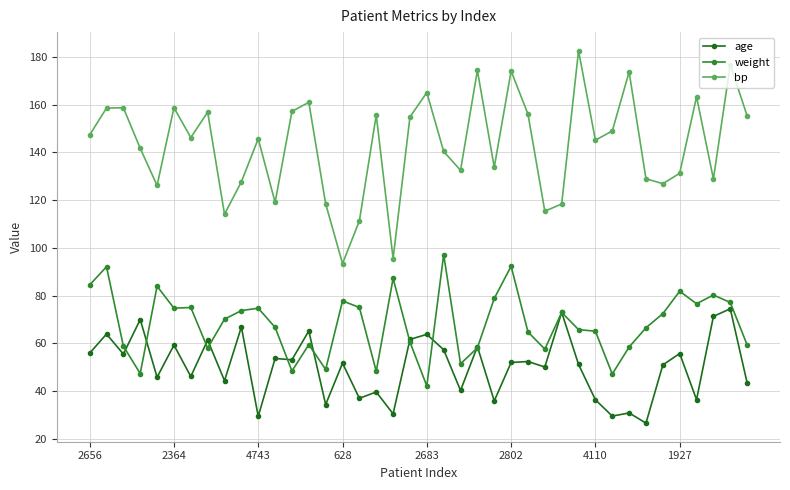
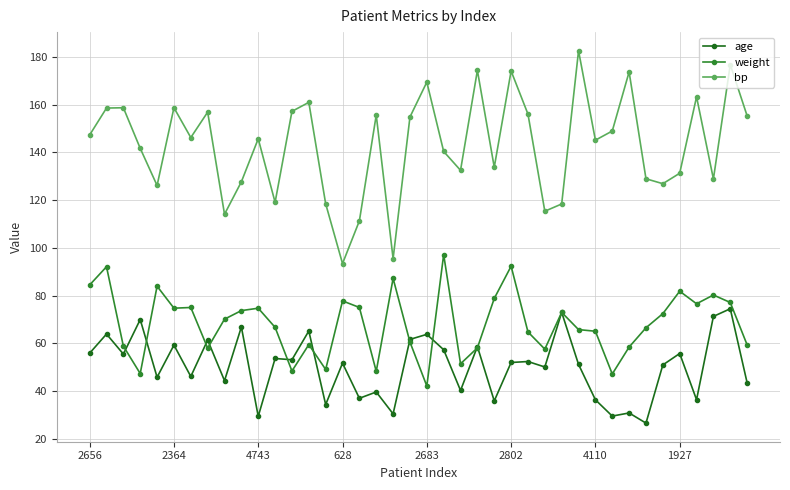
bp, 2683: 165 -> 169
